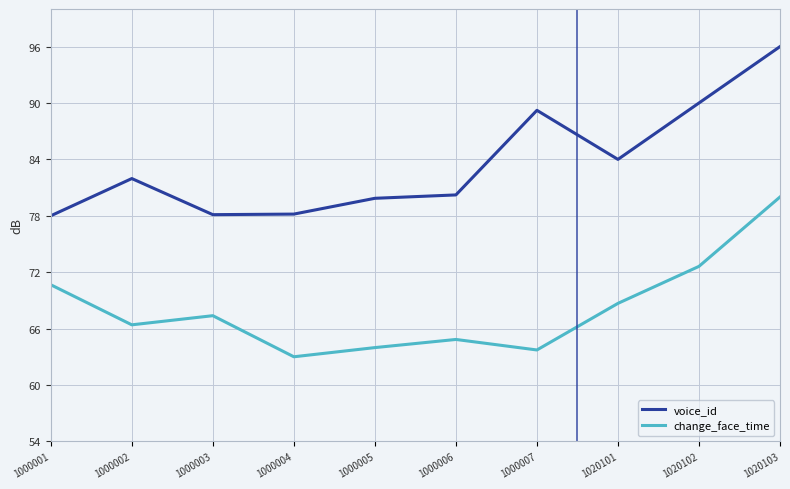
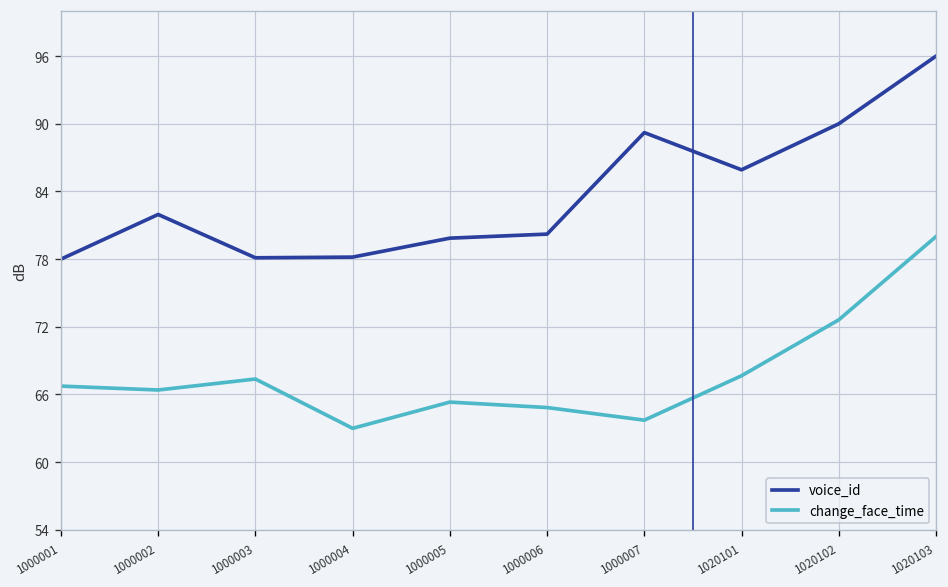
change_face_time, 1000001: 71 -> 67
change_face_time, 1000005: 64 -> 65
voice_id, 1020101: 84 -> 86
change_face_time, 1020101: 69 -> 68
